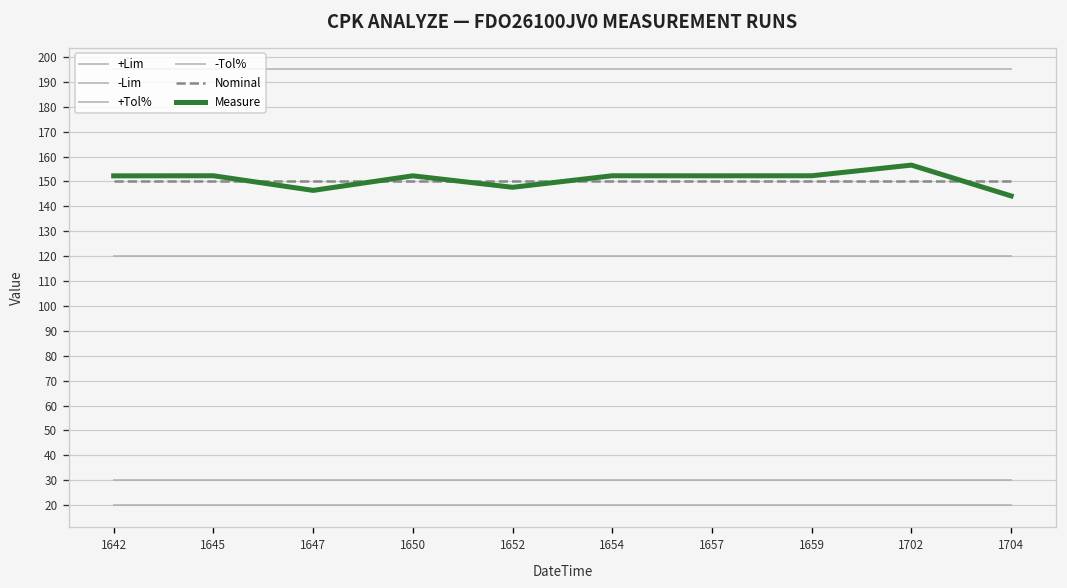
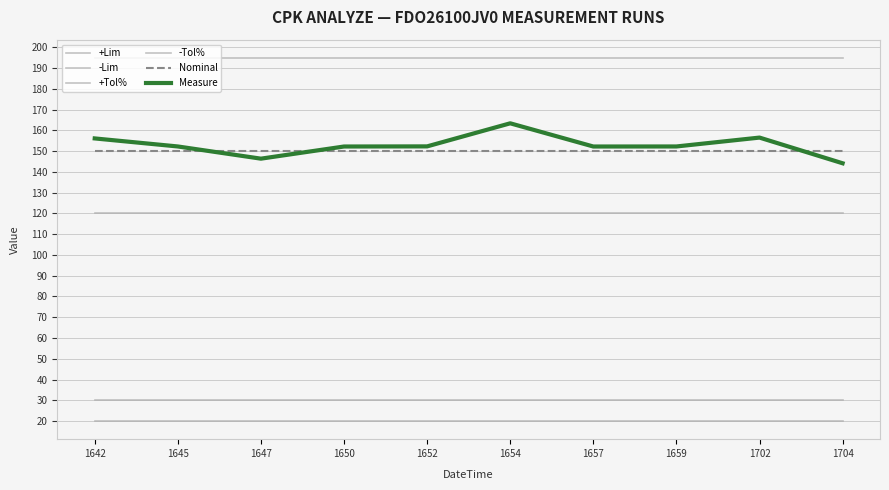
Measure, 1642: 152 -> 156
Measure, 1652: 148 -> 152
Measure, 1654: 152 -> 163
